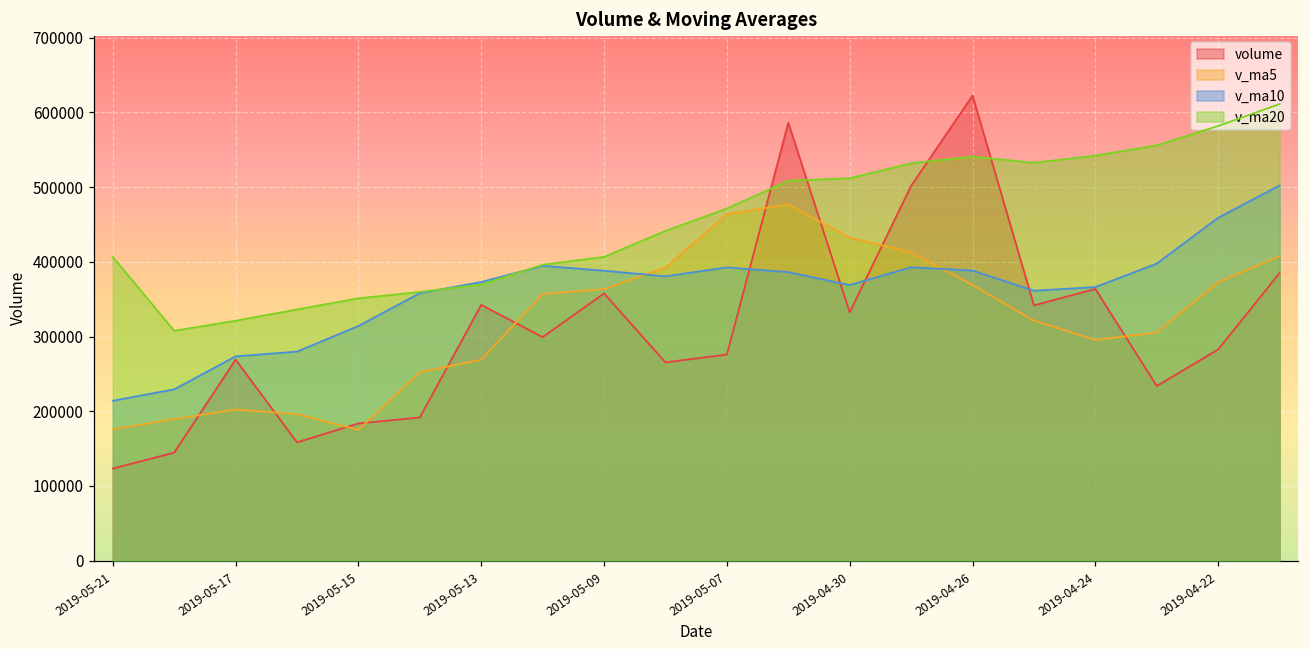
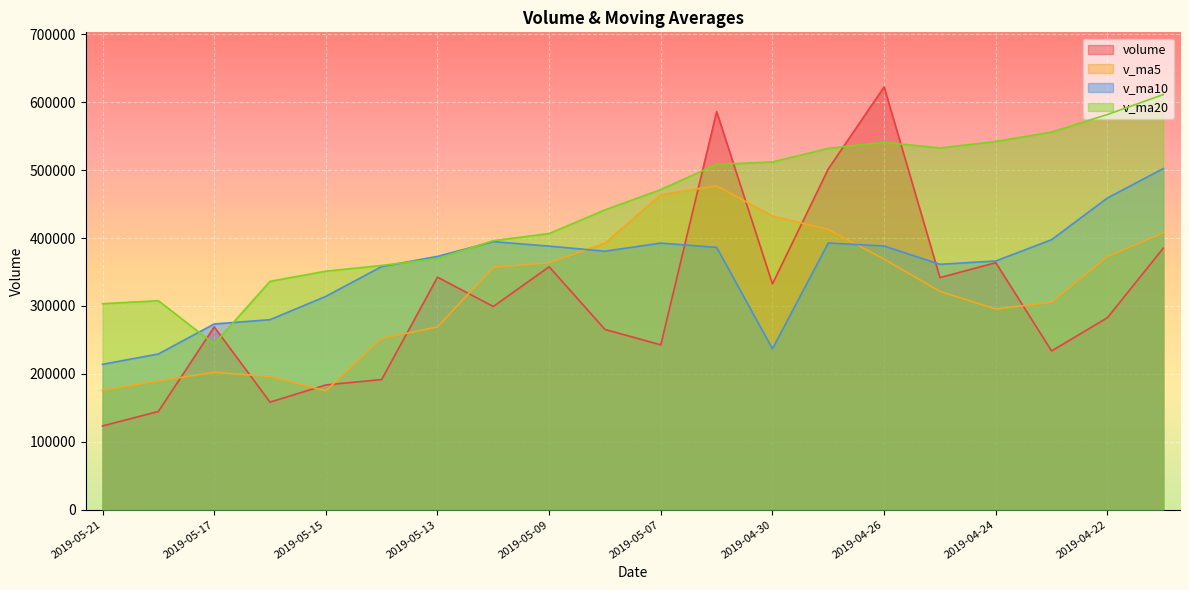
v_ma20, 2019-05-21: 410000 -> 300000
v_ma20, 2019-05-17: 320000 -> 240000
volume, 2019-05-07: 280000 -> 240000
v_ma10, 2019-04-30: 370000 -> 240000
